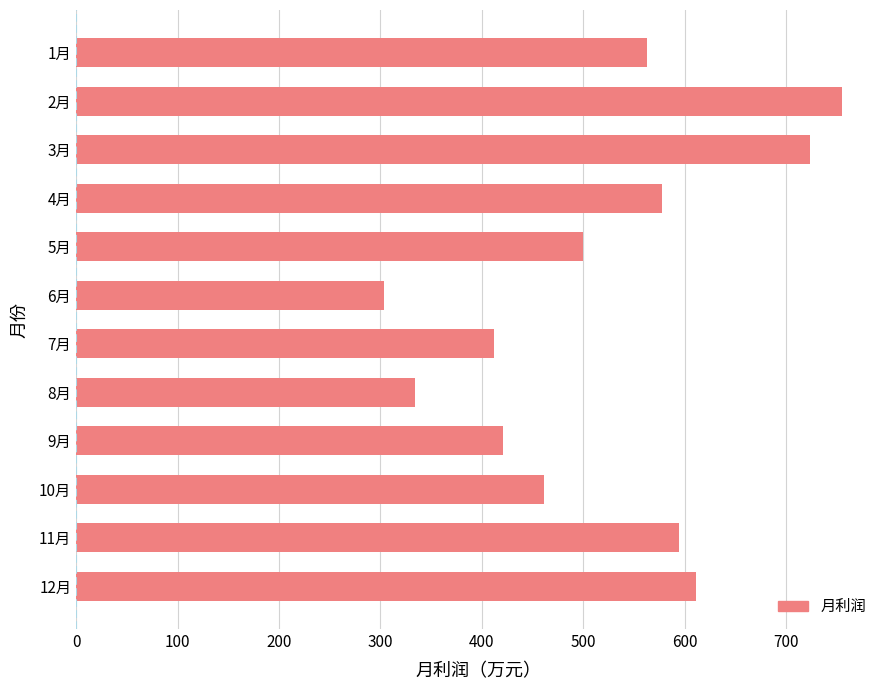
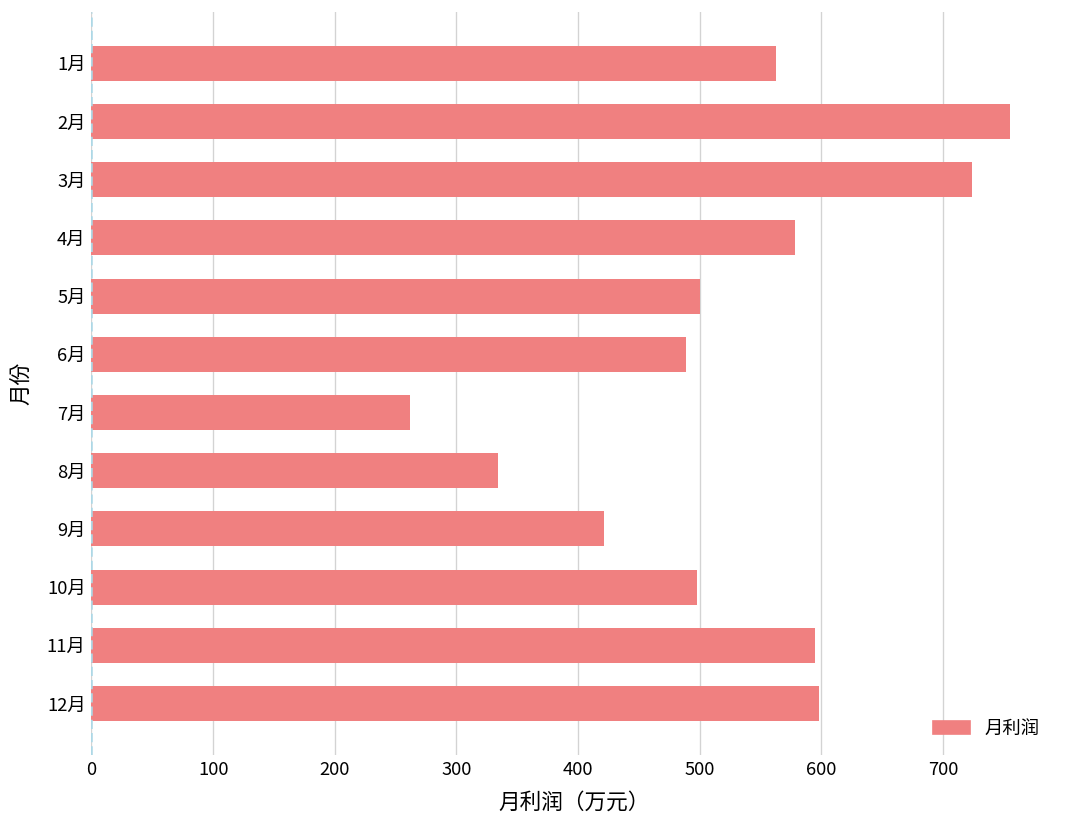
6月: 304 -> 489
7月: 412 -> 262
10月: 461 -> 498
12月: 611 -> 598
